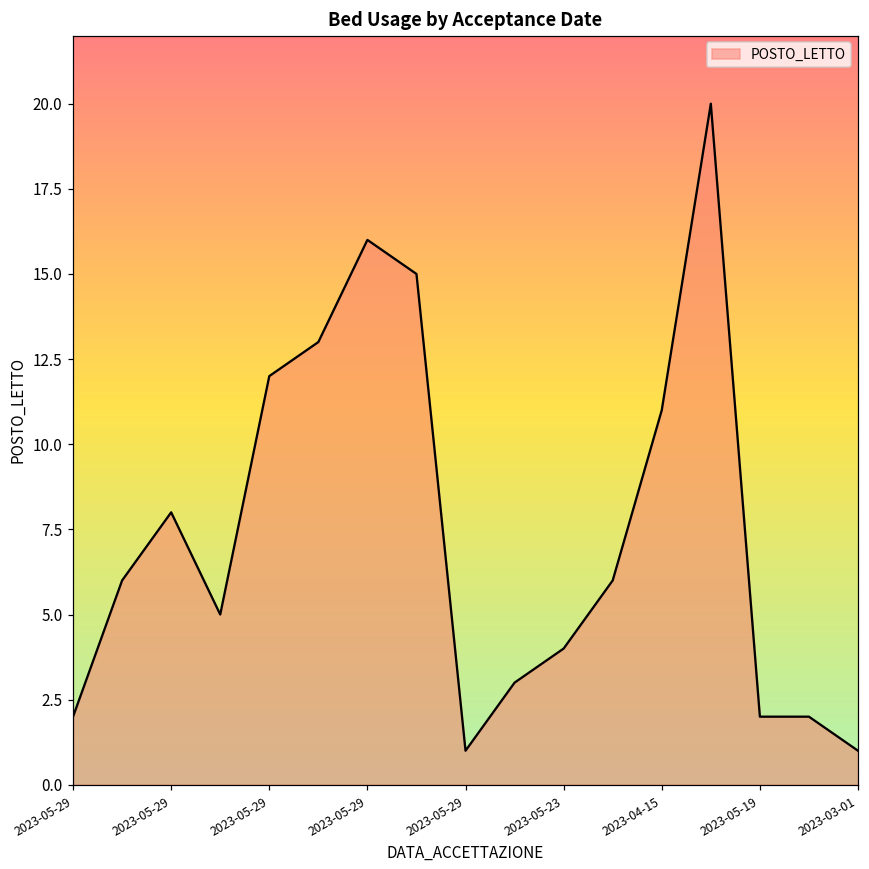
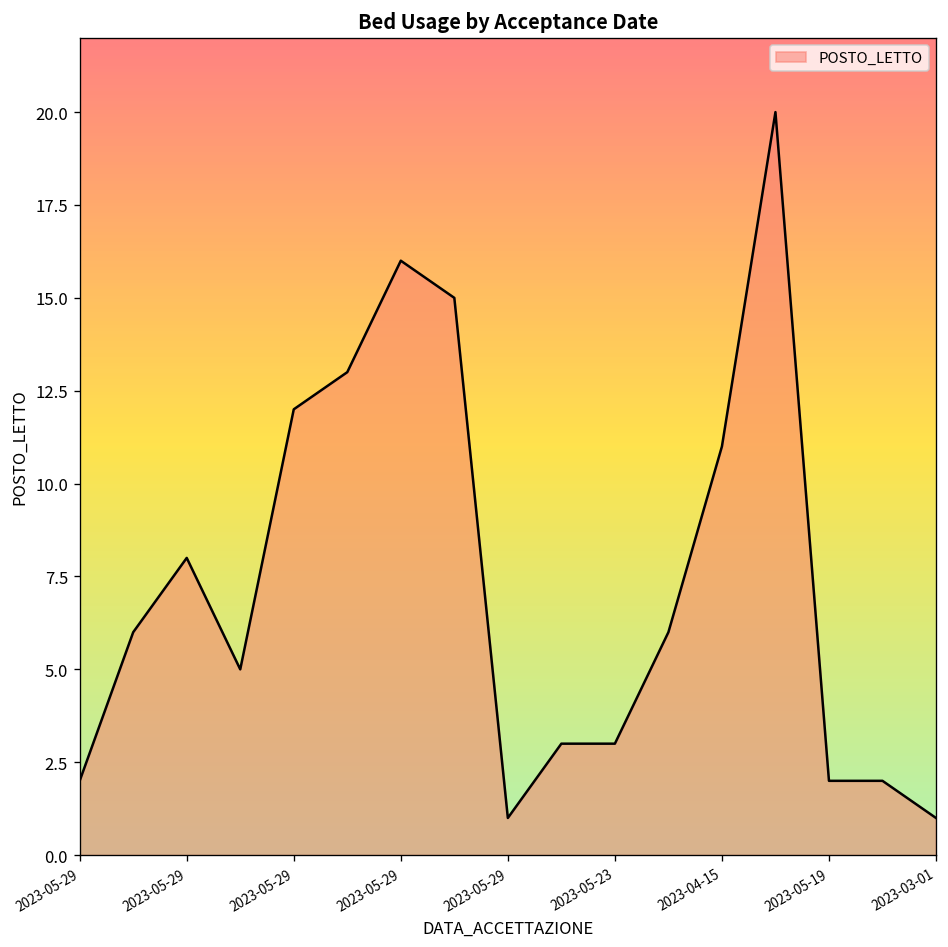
2023-05-23: 4 -> 3
